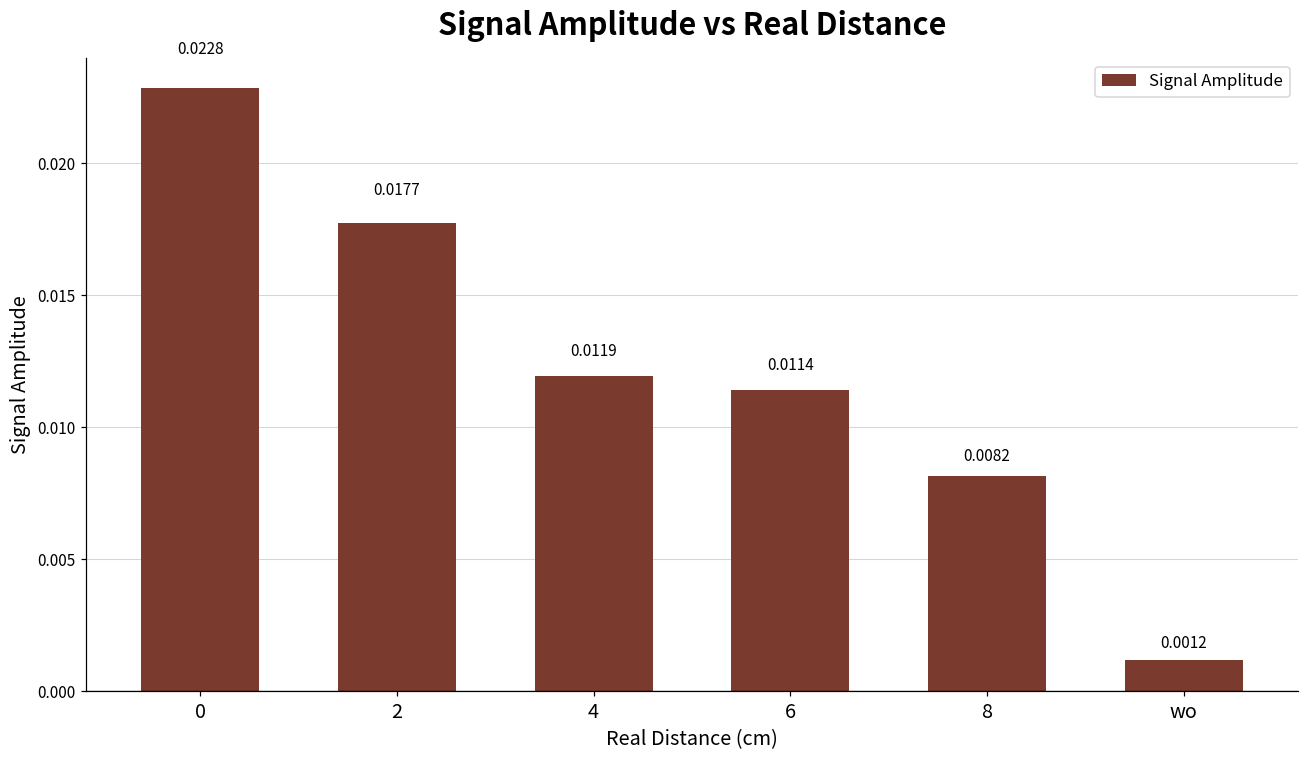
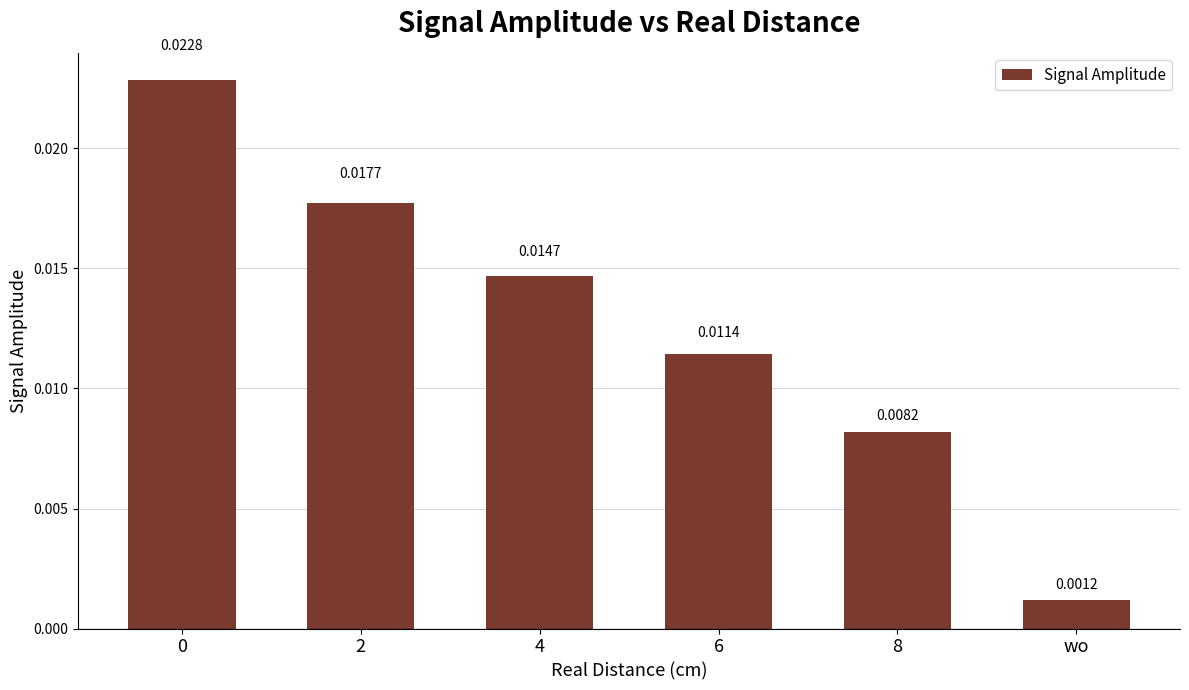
4: 0.0119 -> 0.0147
